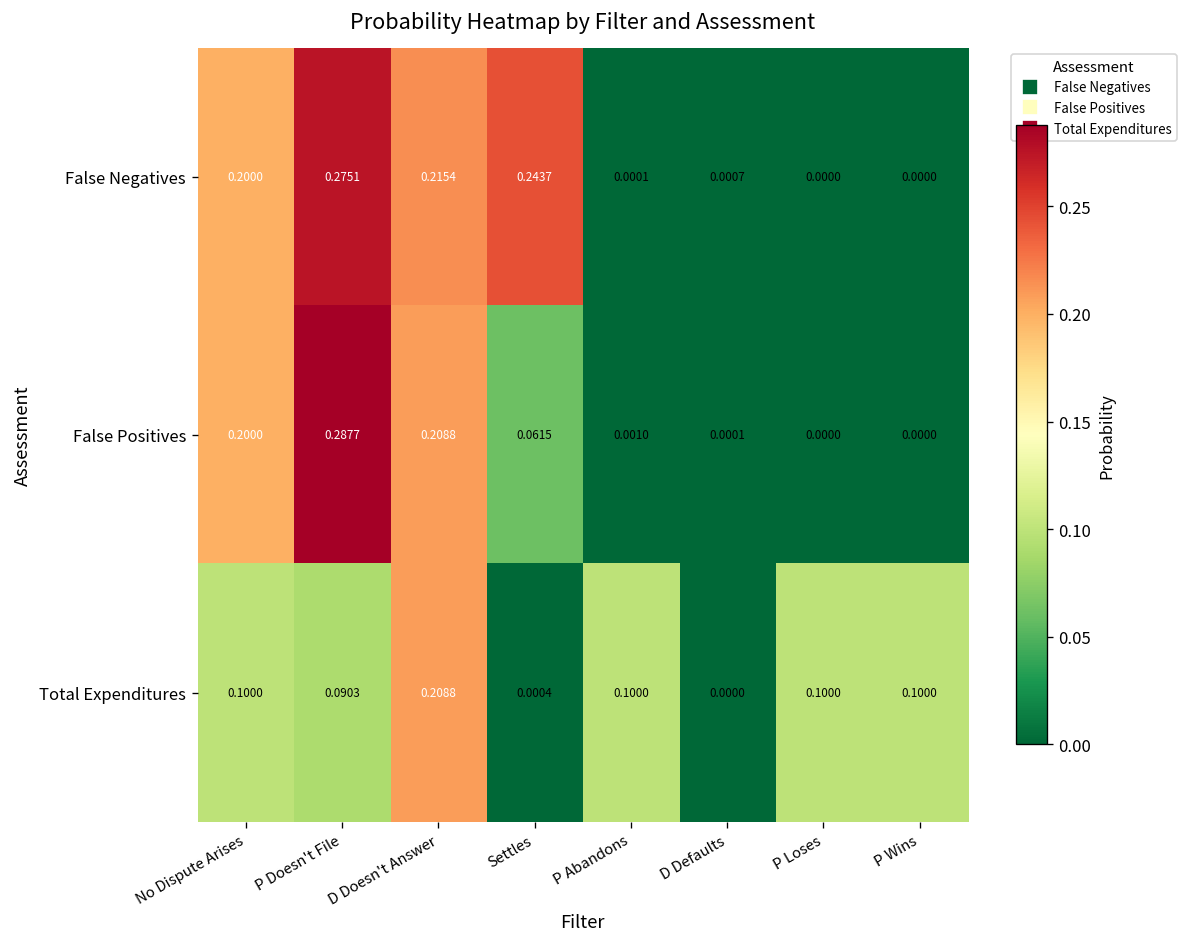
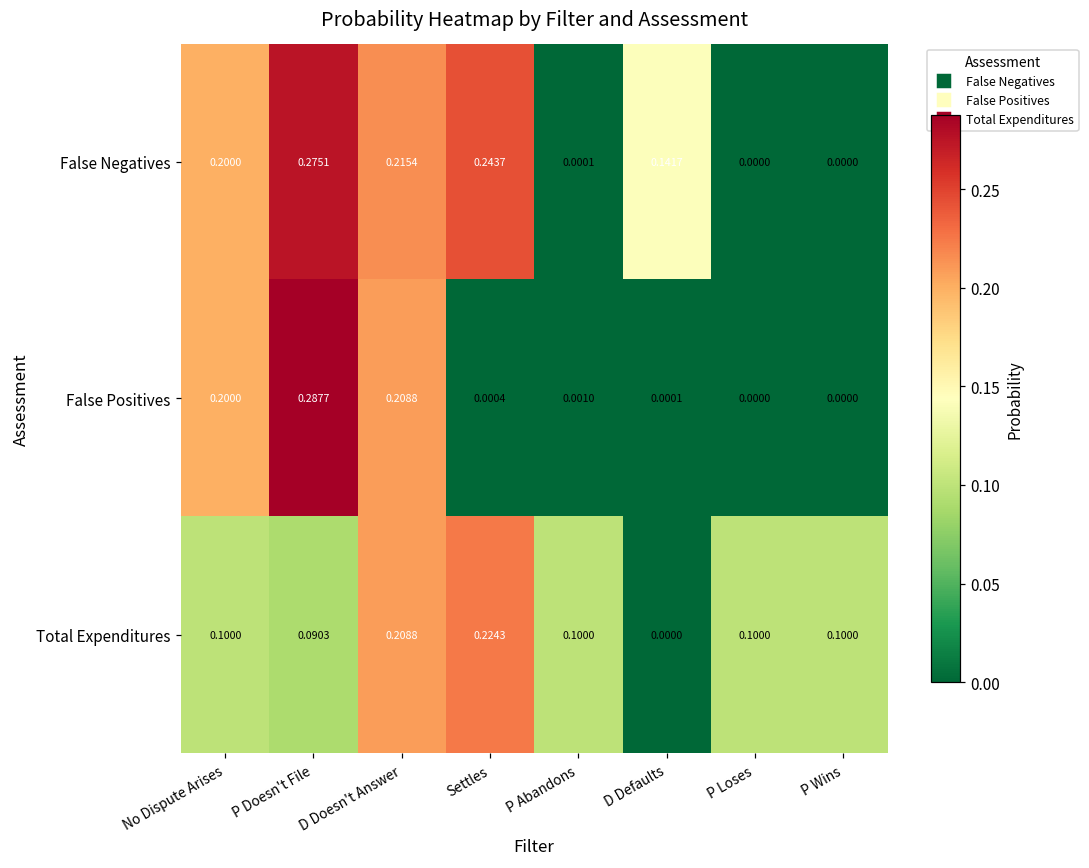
False Negatives, D Defaults: 0.0007 -> 0.1417
False Positives, Settles: 0.0615 -> 0.0004
Total Expenditures, Settles: 0.0004 -> 0.2243
